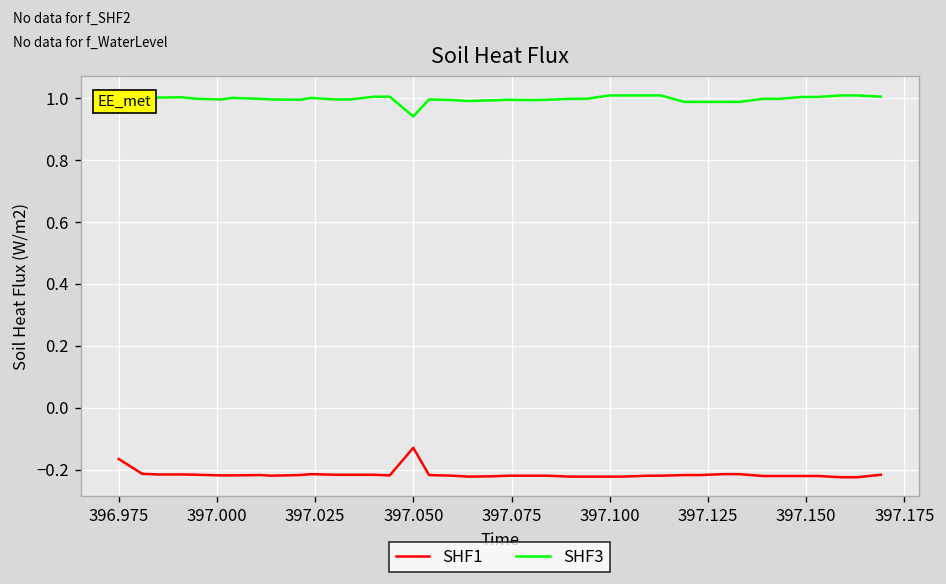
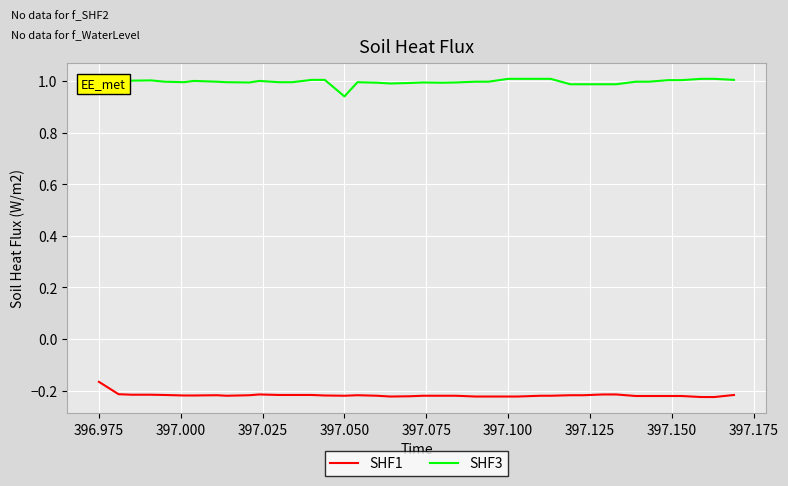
SHF1, 397.050: -0.13 -> -0.22
